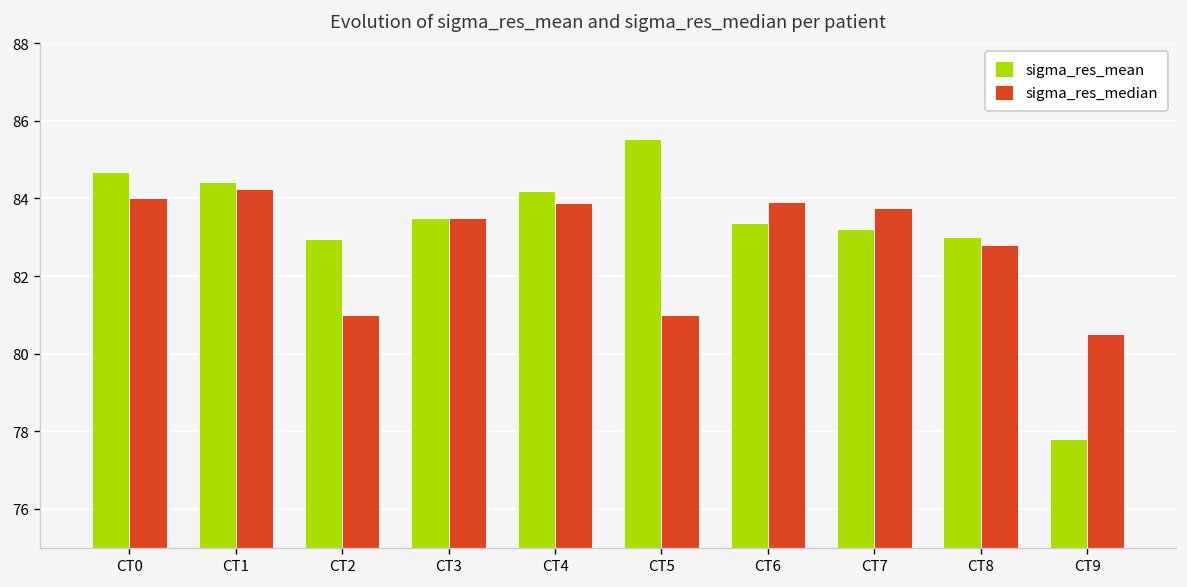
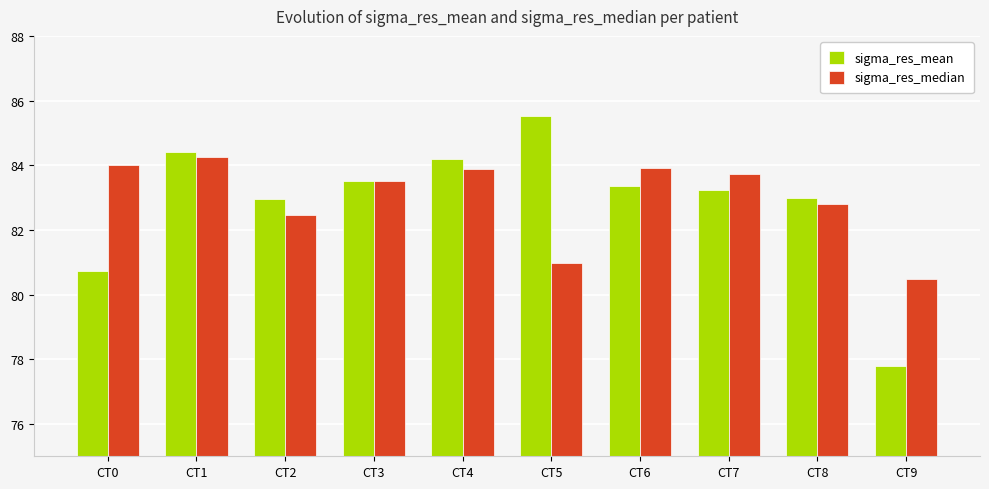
sigma_res_mean, CT0: 84.7 -> 80.7
sigma_res_median, CT2: 81.0 -> 82.5
